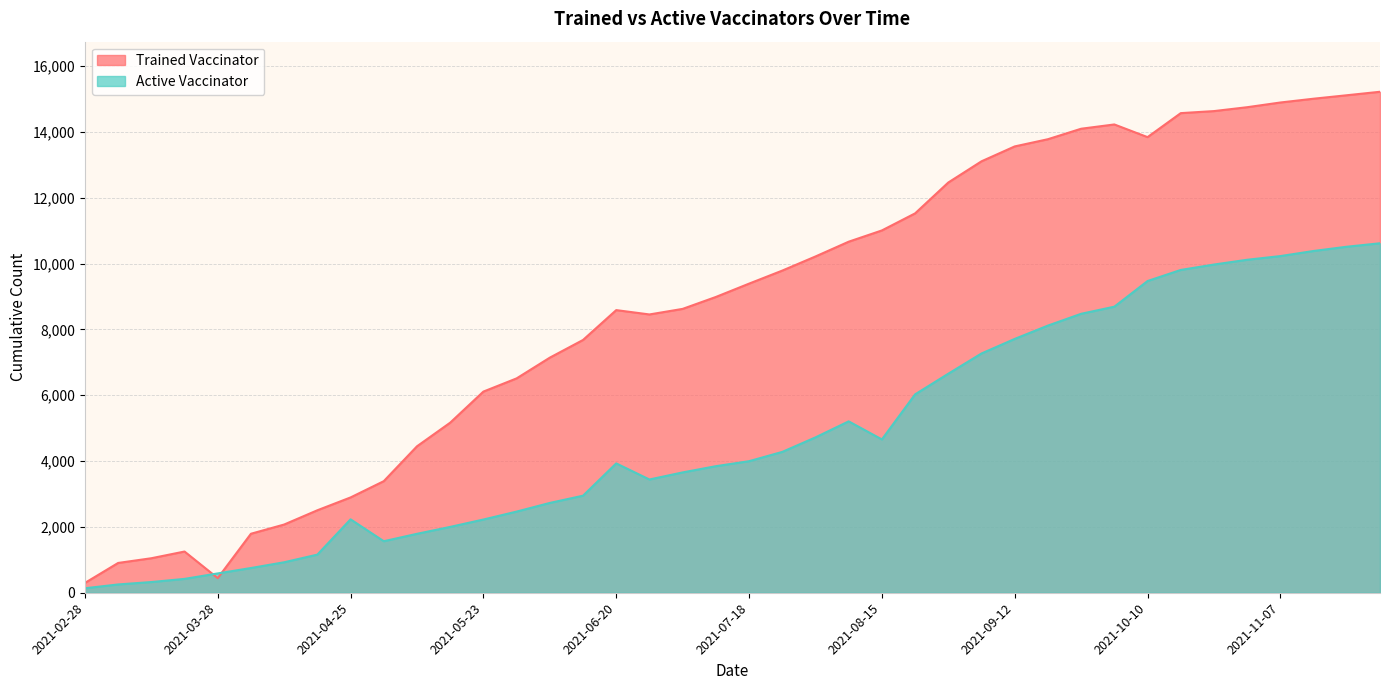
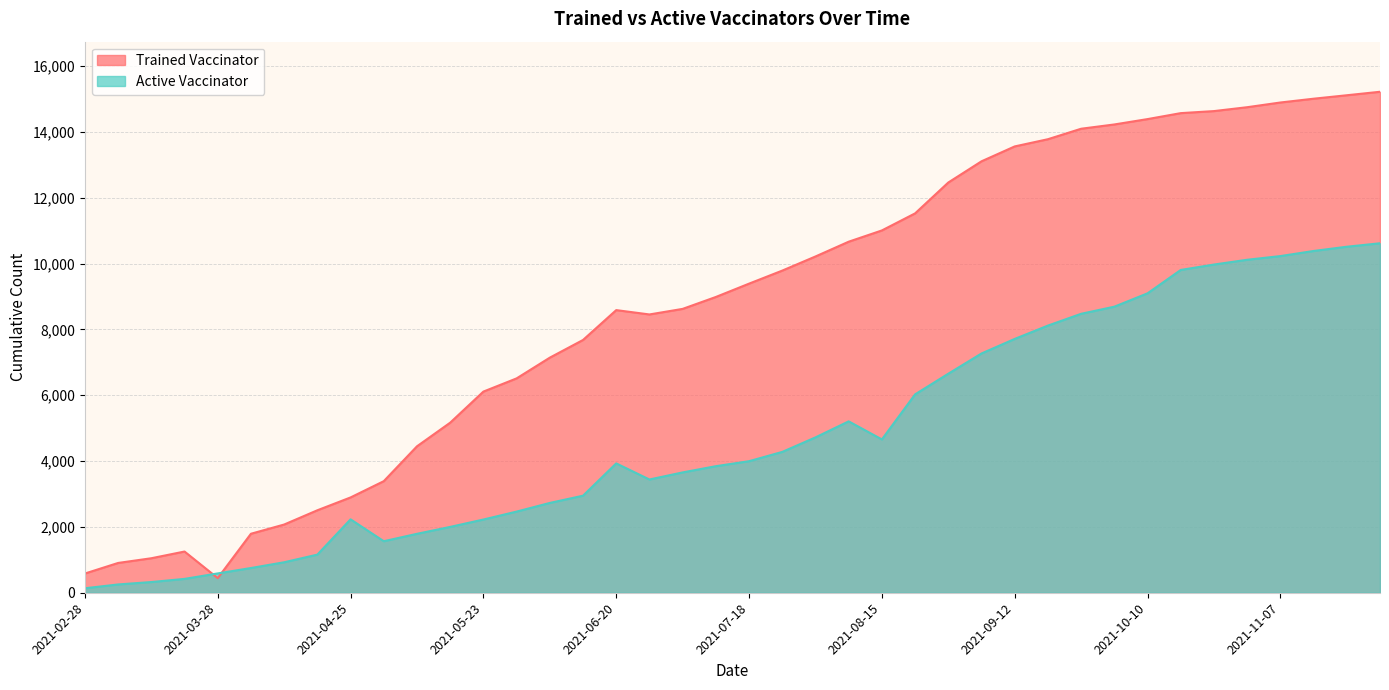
Trained Vaccinator, 2021-02-28: 300 -> 600
Trained Vaccinator, 2021-10-10: 13,800 -> 14,400
Active Vaccinator, 2021-10-10: 9,500 -> 9,100
